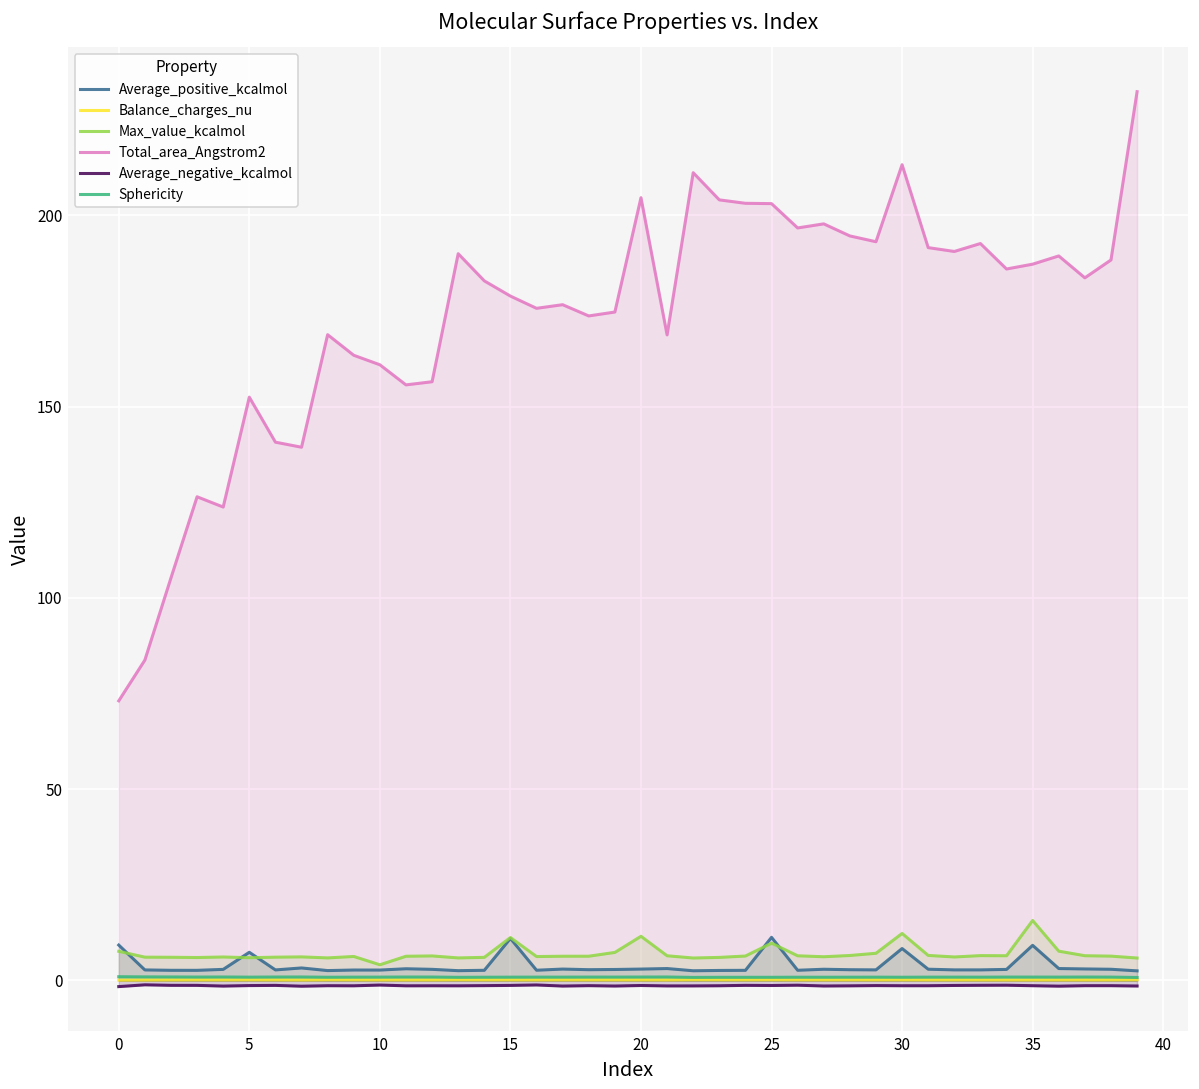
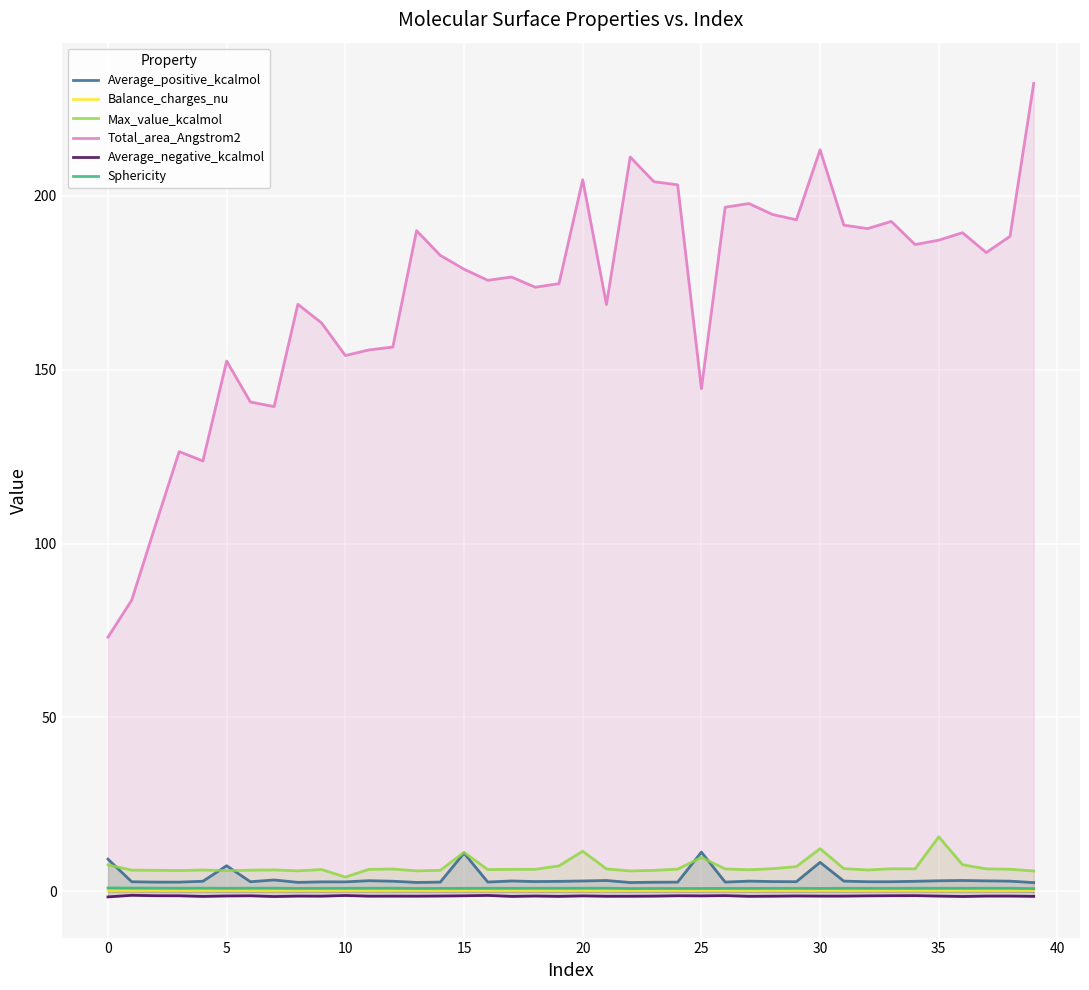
Total_area_Angstrom2, 10: 161 -> 154
Total_area_Angstrom2, 25: 203 -> 145
Average_positive_kcalmol, 35: 9 -> 3
